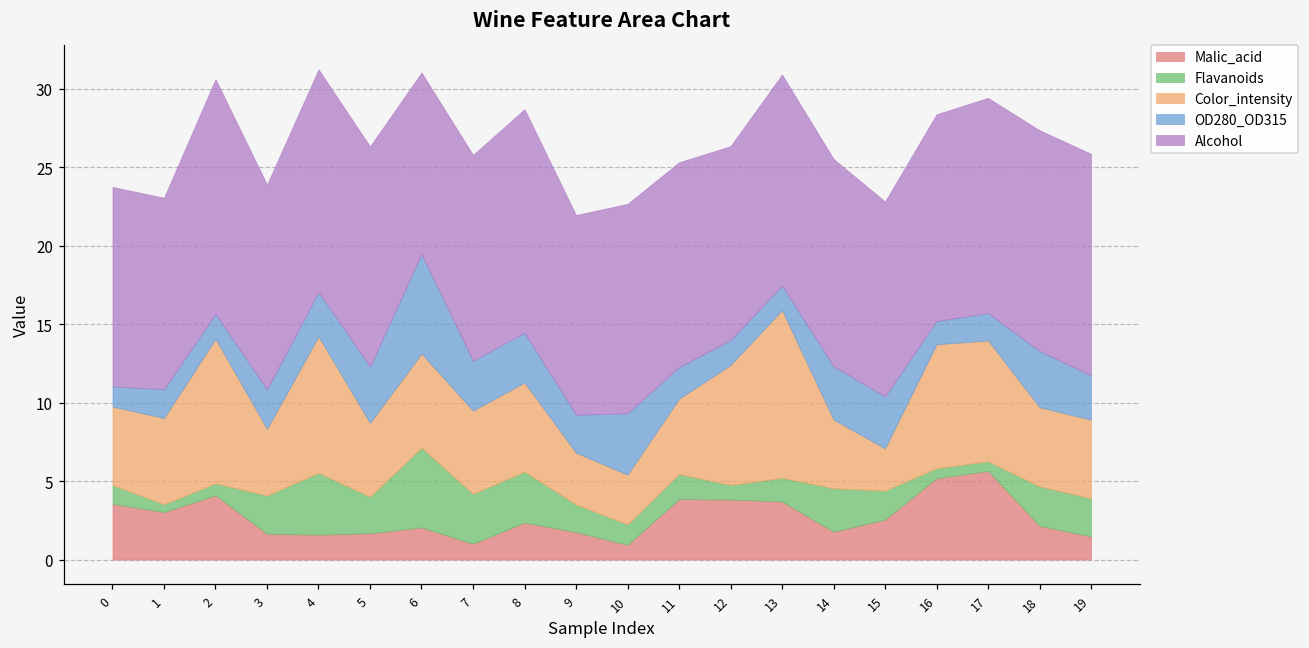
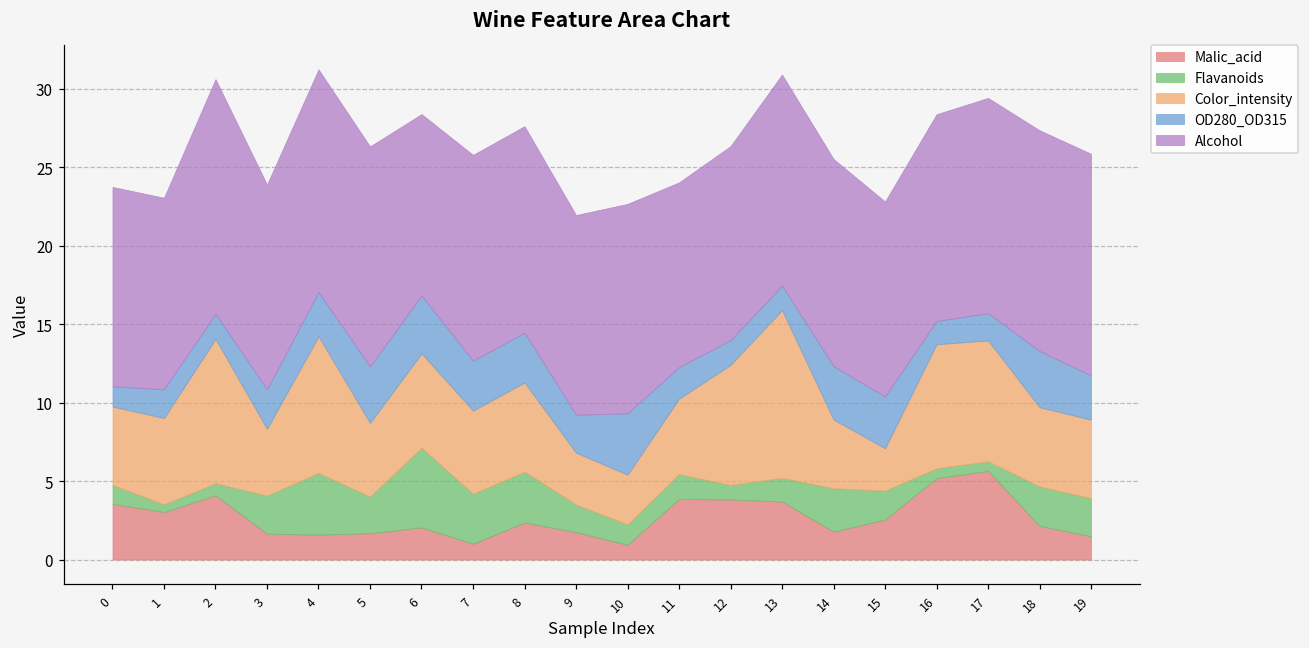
OD280_OD315, 6: 6.3 -> 3.7
Alcohol, 8: 14.2 -> 13.2
Alcohol, 11: 13.1 -> 11.8
